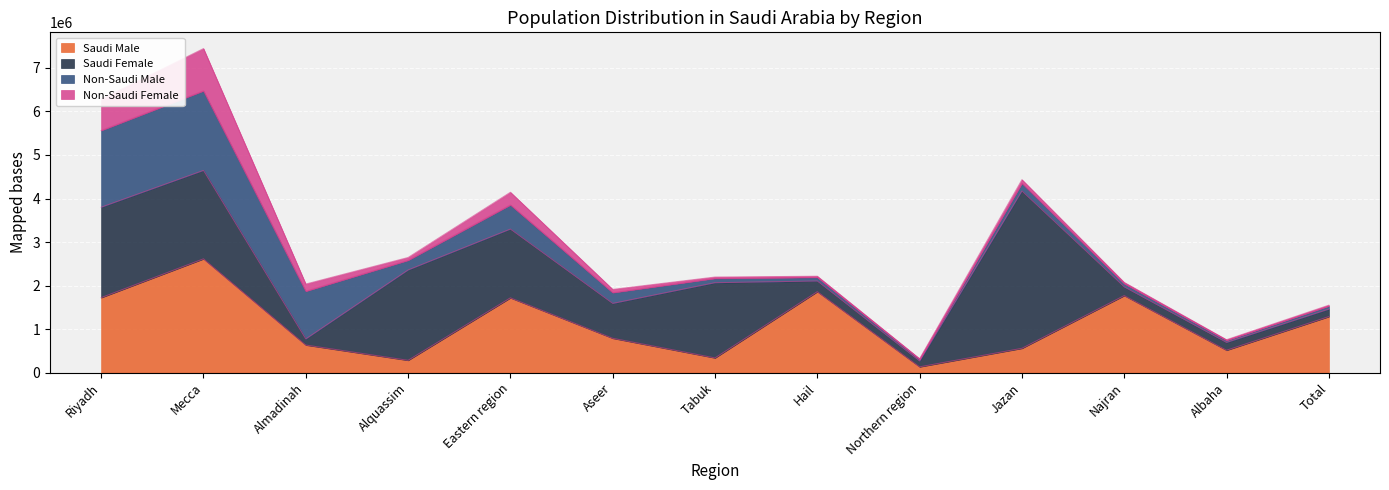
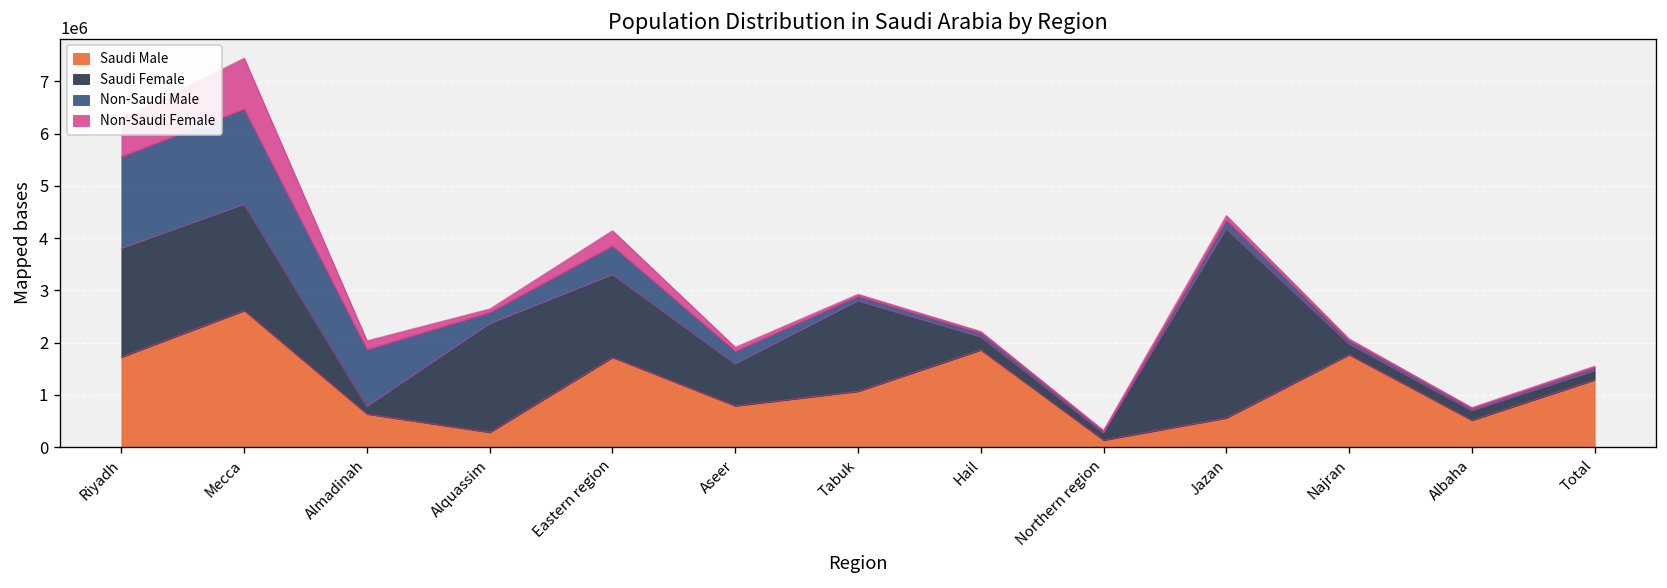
Saudi Male, Tabuk: 300000 -> 1100000
